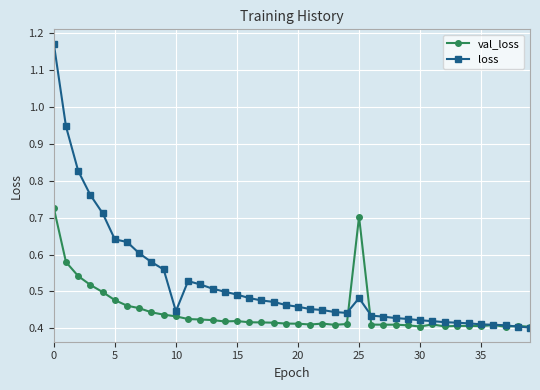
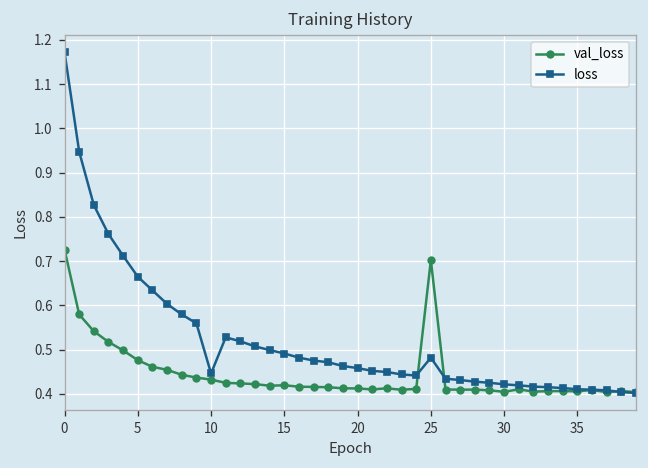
loss, 5: 0.64 -> 0.66
